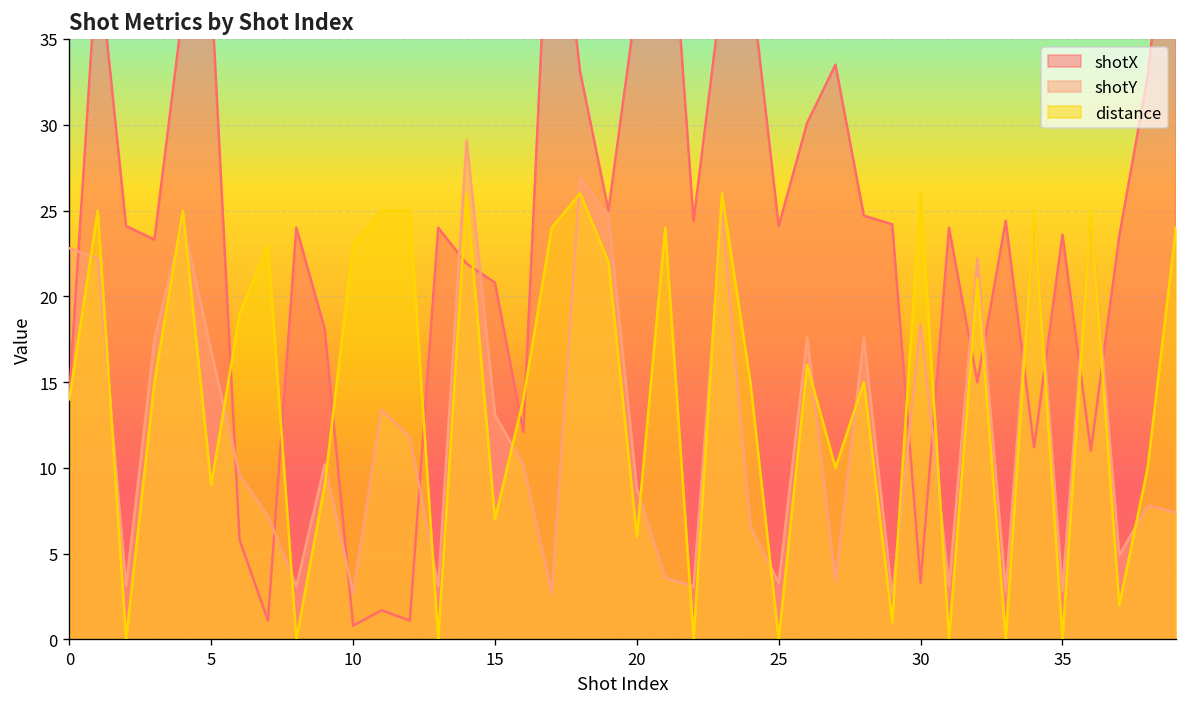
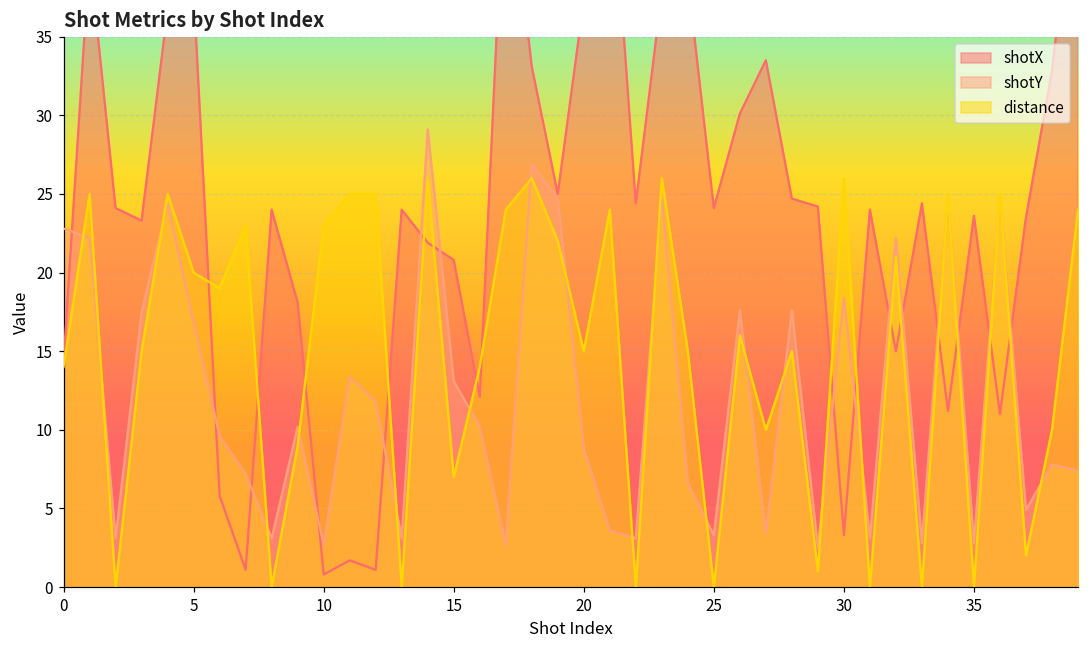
distance, 5: 9 -> 20
distance, 20: 6 -> 15
